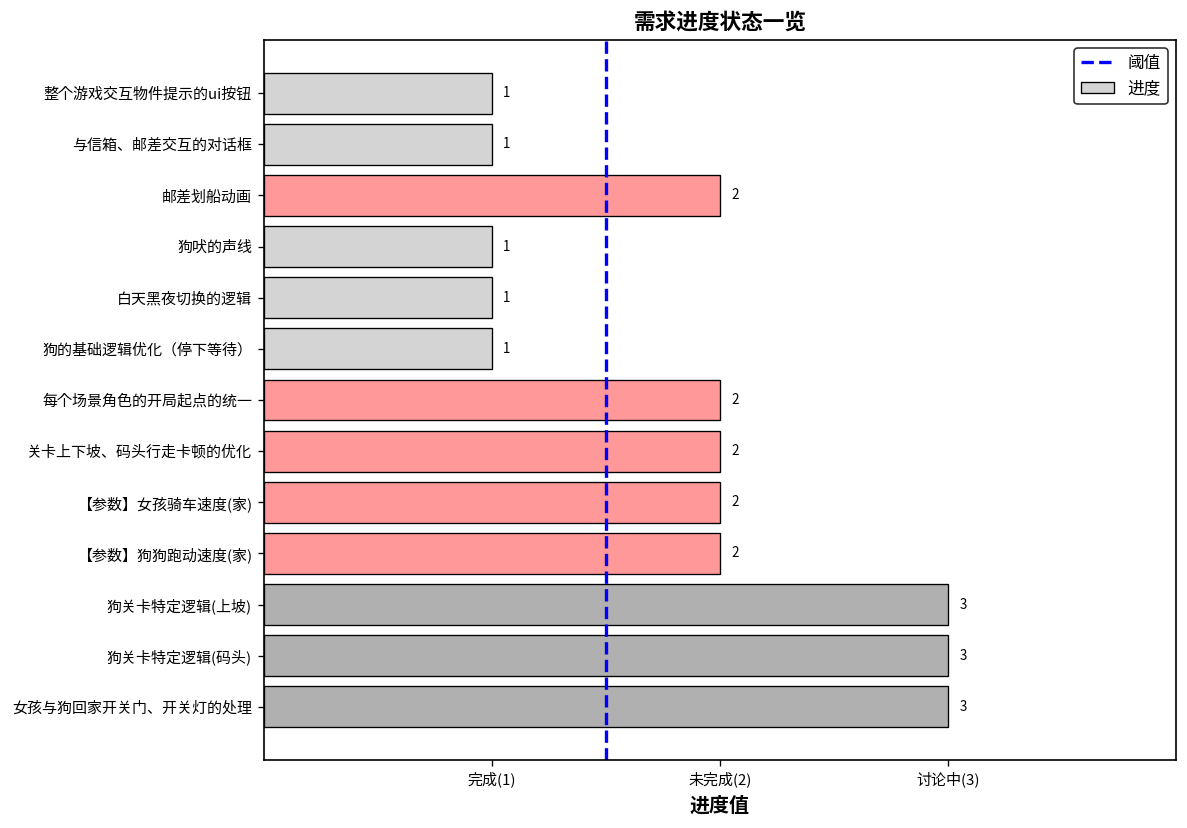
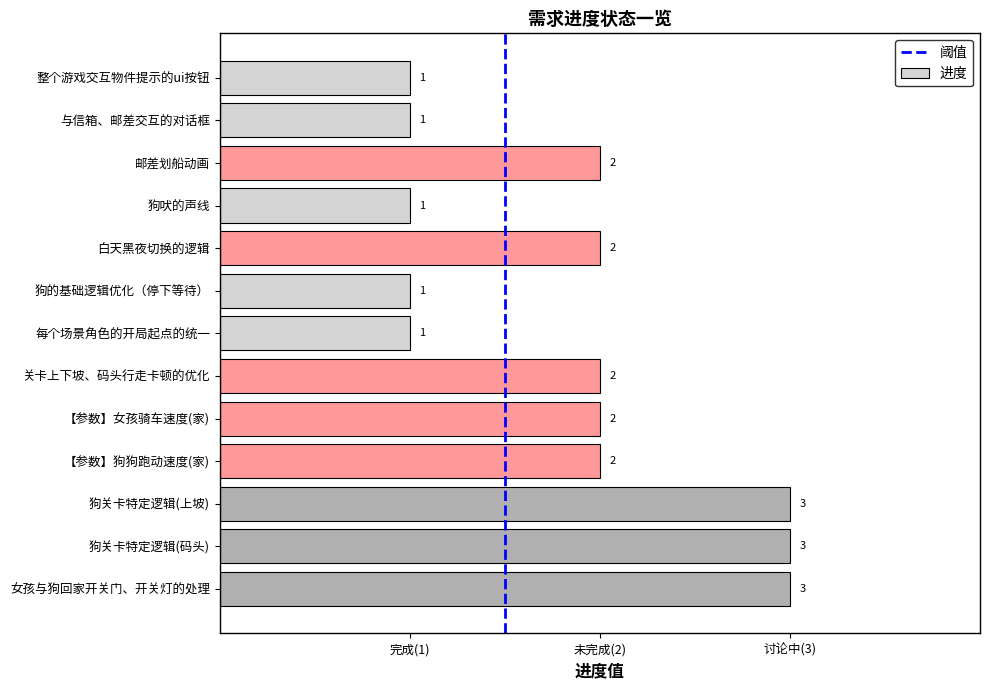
白天黑夜切换的逻辑: 1 -> 2
每个场景角色的开局起点的统一: 2 -> 1
